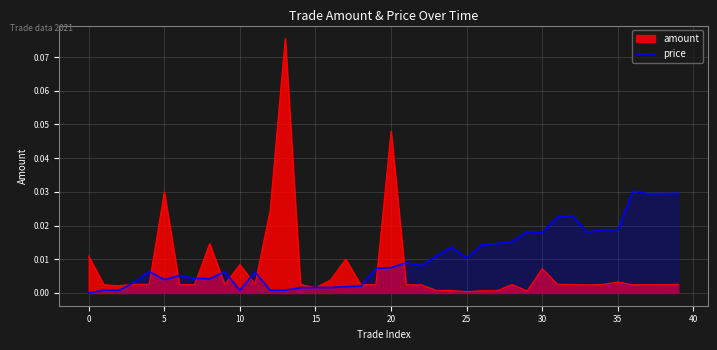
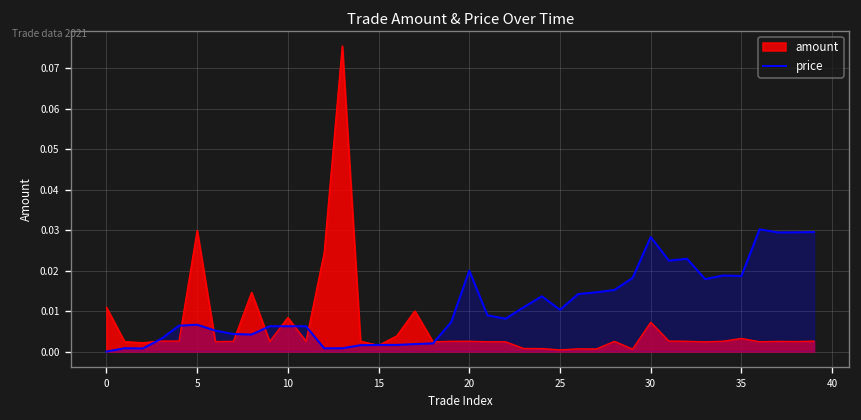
price, 5: 0.004 -> 0.007
price, 10: 0.001 -> 0.006
amount, 20: 0.048 -> 0.003
price, 20: 0.008 -> 0.020
price, 30: 0.018 -> 0.028
